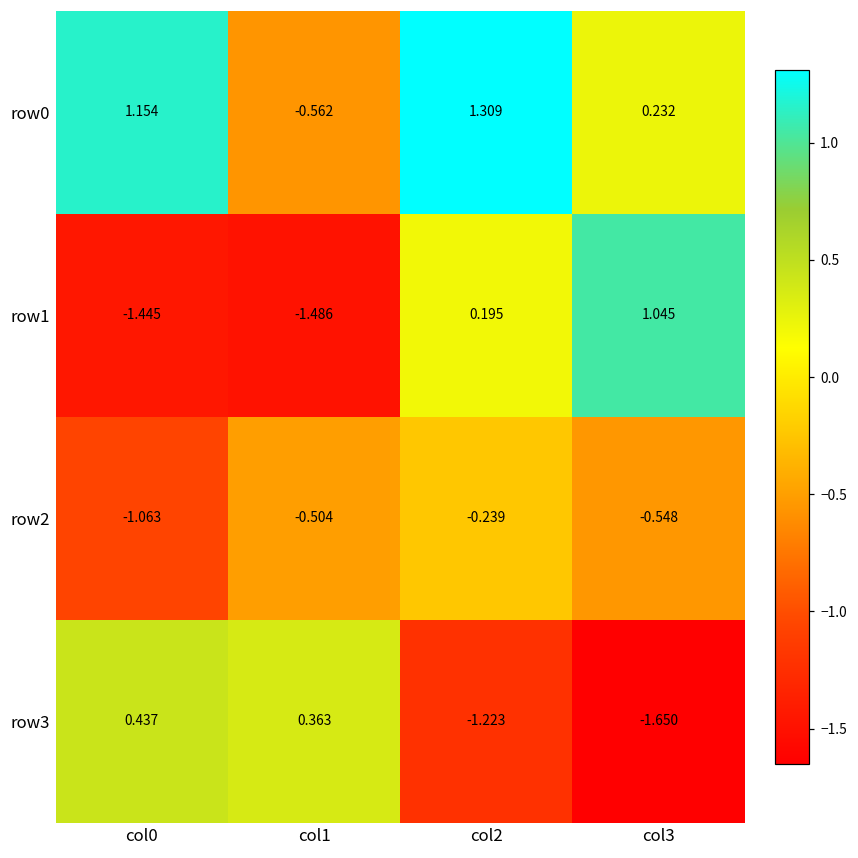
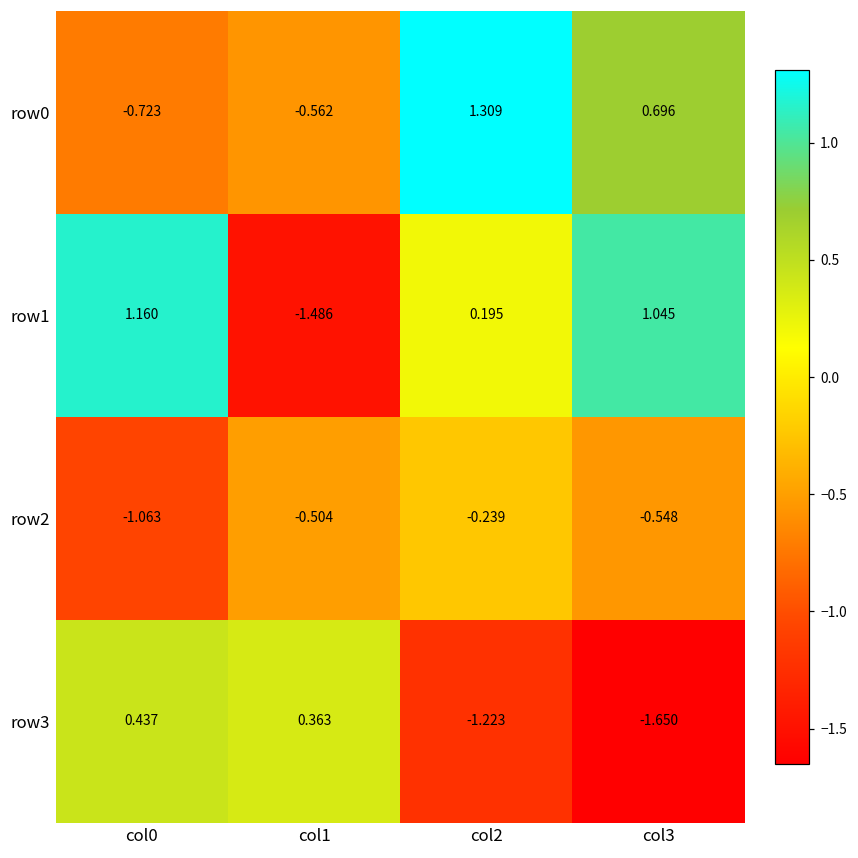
row0, col0: 1.154 -> -0.723
row0, col3: 0.232 -> 0.696
row1, col0: -1.445 -> 1.160
